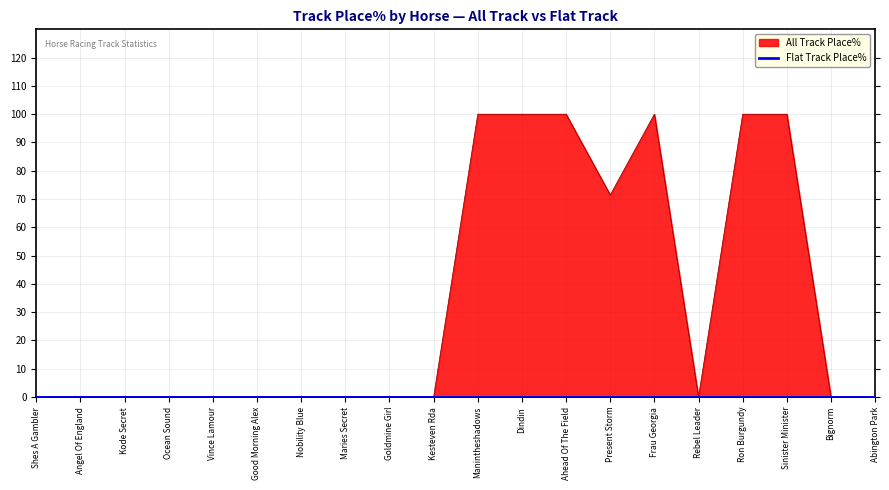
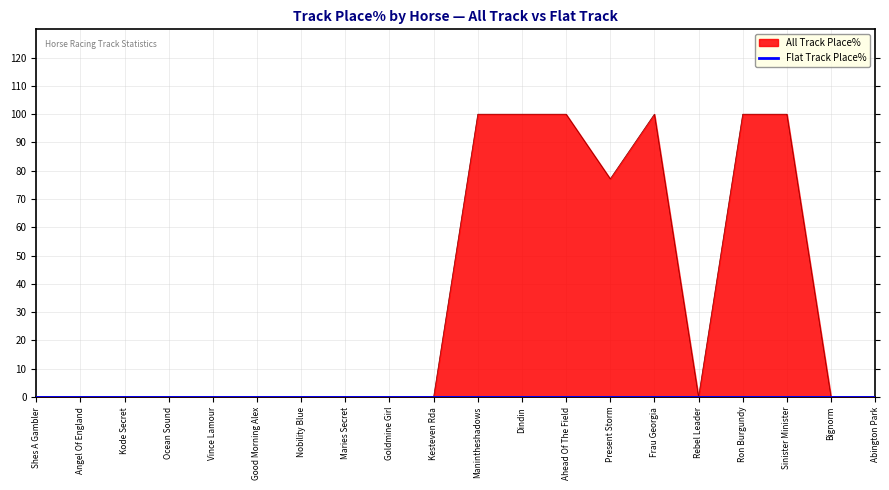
All Track Place%, Present Storm: 71 -> 77
